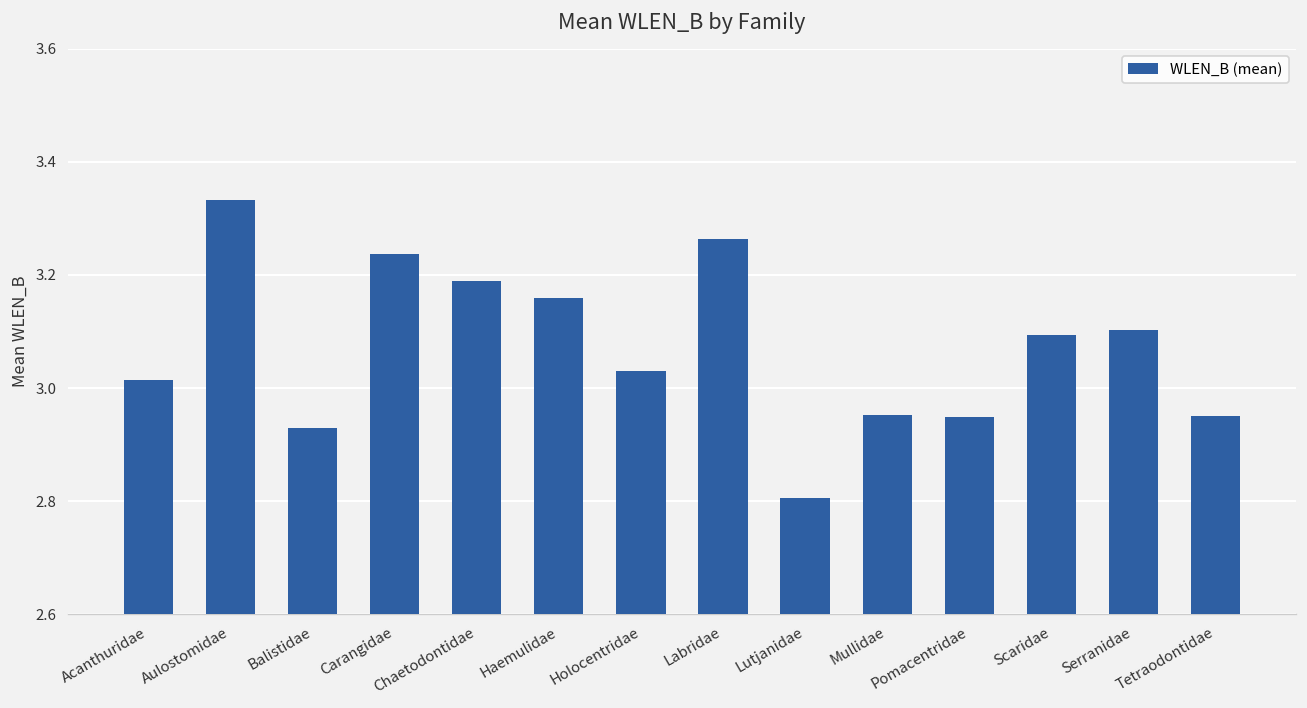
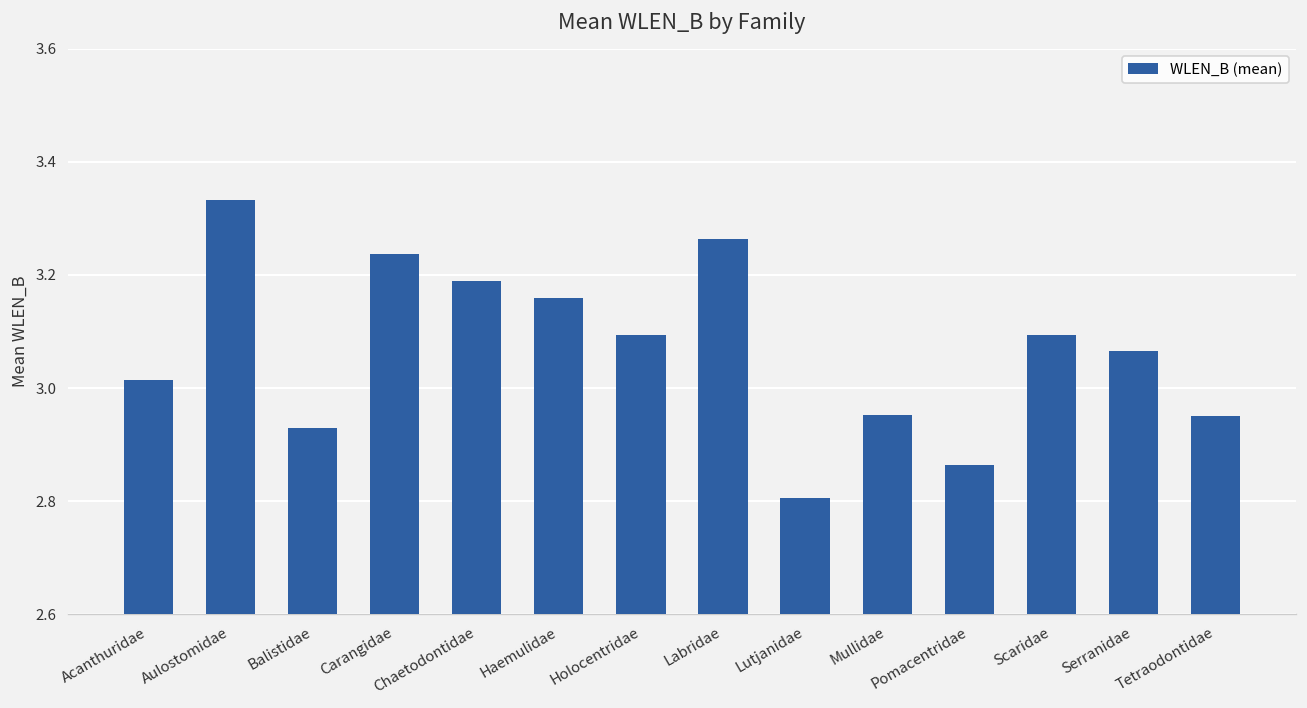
Holocentridae: 3.03 -> 3.09
Pomacentridae: 2.95 -> 2.86
Serranidae: 3.10 -> 3.07
